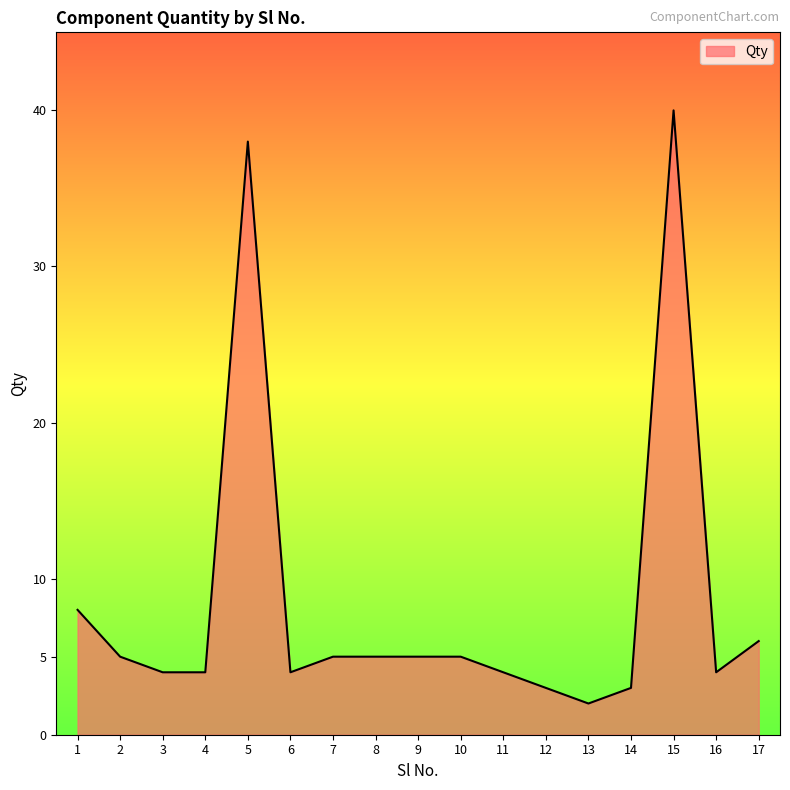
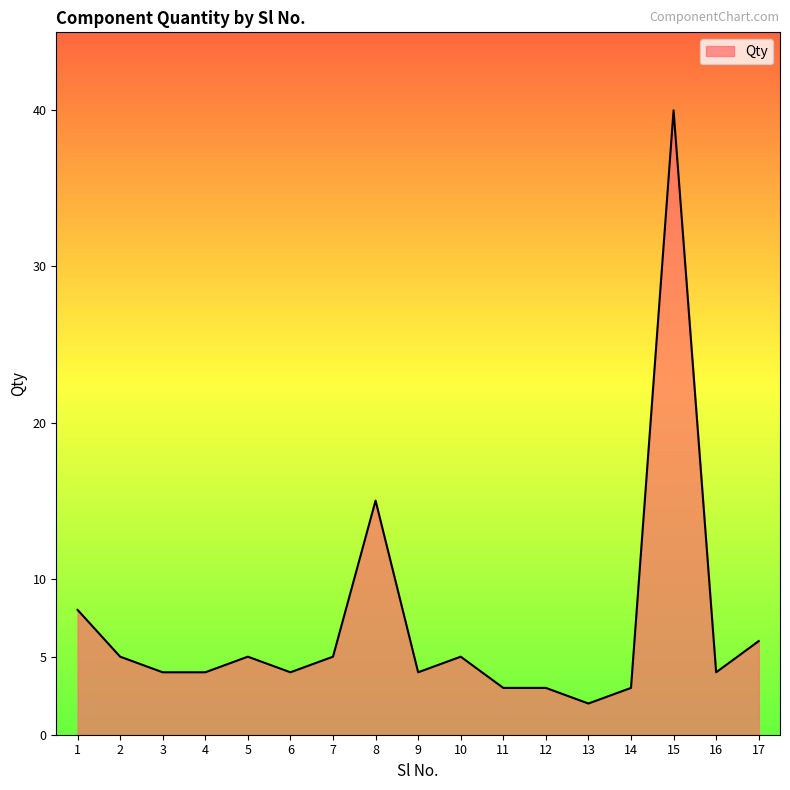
5: 38 -> 5
8: 5 -> 15
9: 5 -> 4
11: 4 -> 3
